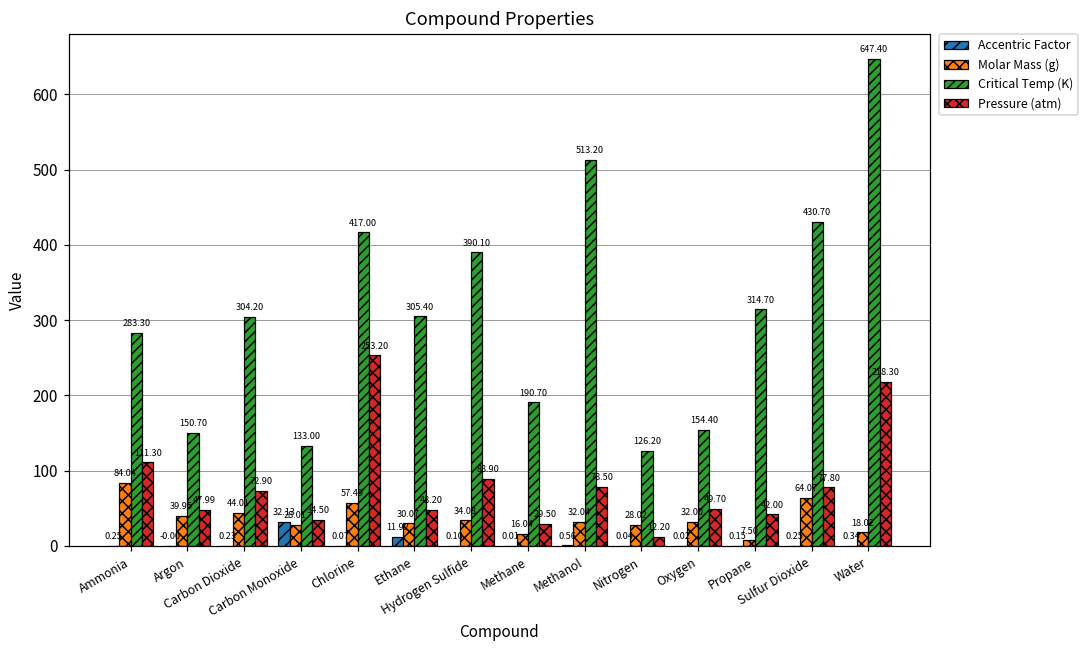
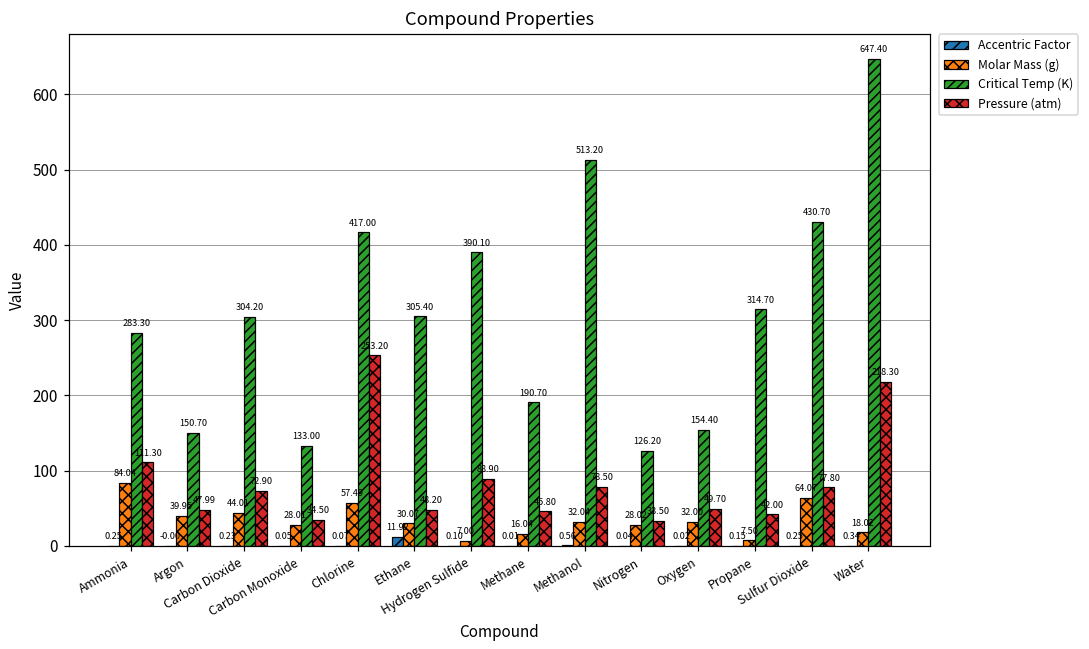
Accentric Factor, Carbon Monoxide: 32.13 -> 0.05
Molar Mass (g), Hydrogen Sulfide: 34.08 -> 7.00
Pressure (atm), Methane: 29.50 -> 45.80
Pressure (atm), Nitrogen: 12.20 -> 33.50
